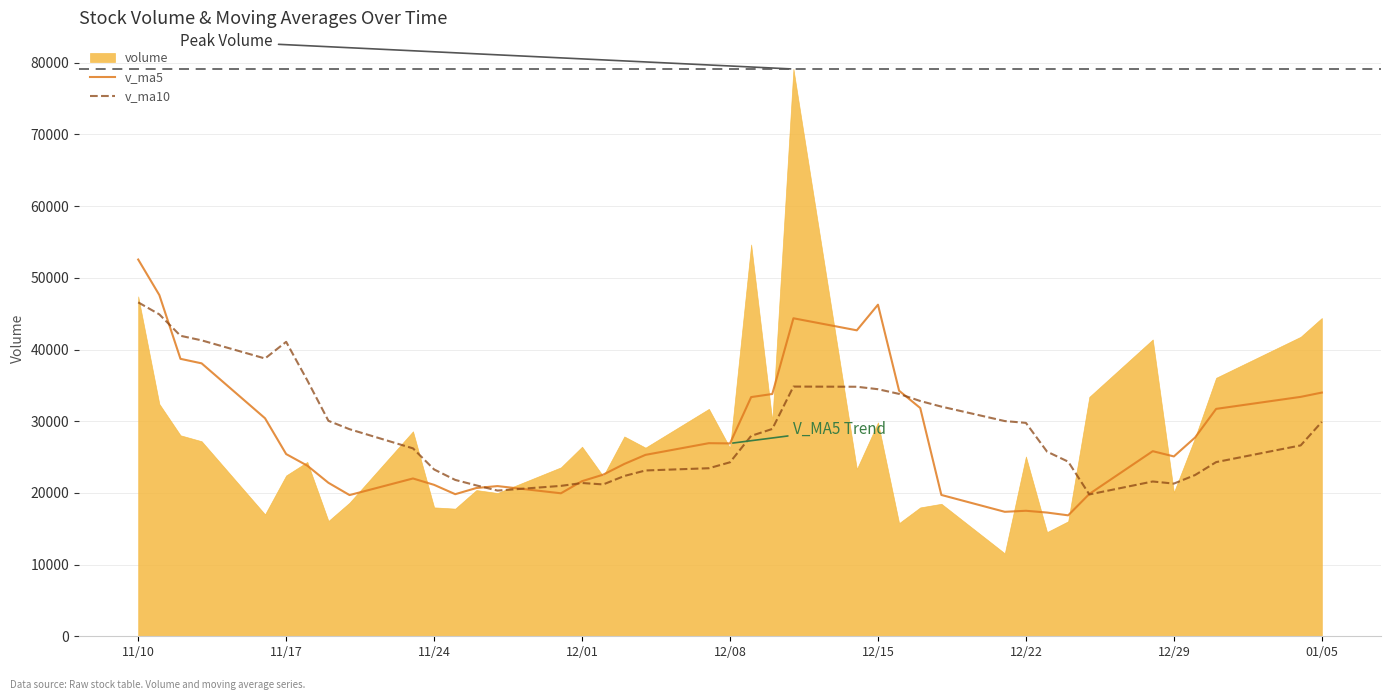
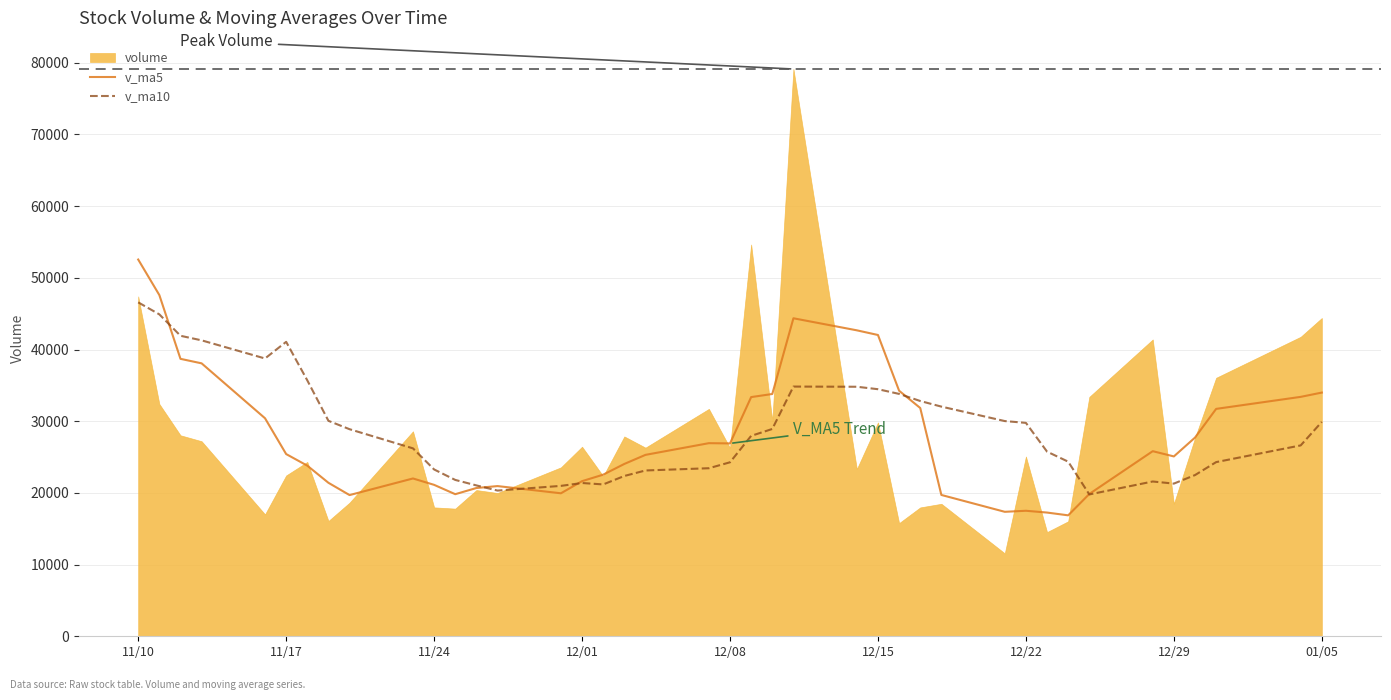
v_ma5, 12/15: 46000 -> 42000
volume, 12/29: 20000 -> 18000
